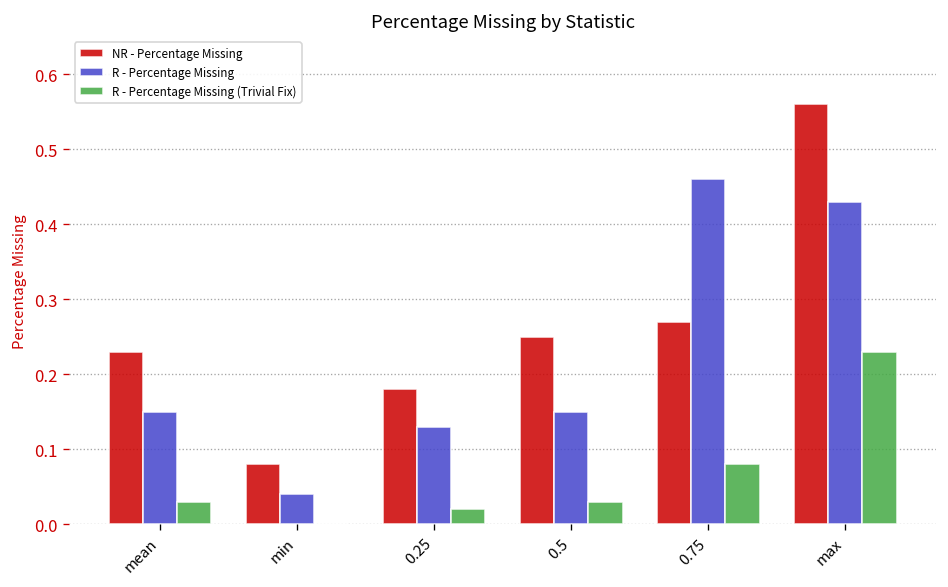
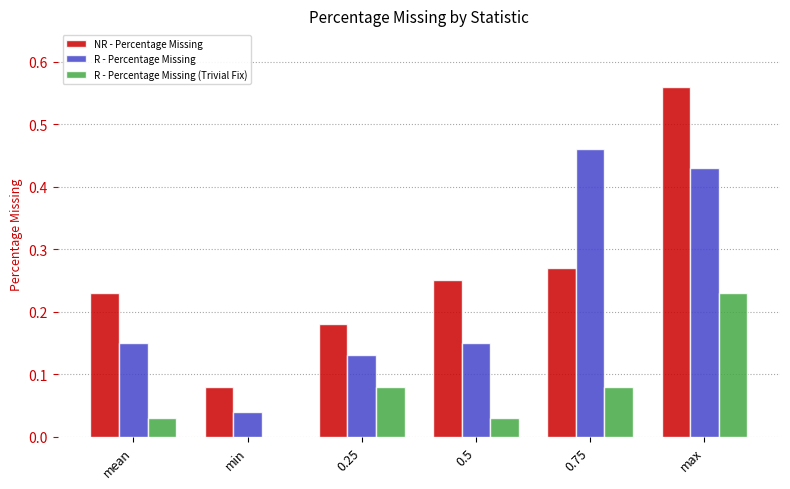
R - Percentage Missing (Trivial Fix), 0.25: 0.02 -> 0.08
